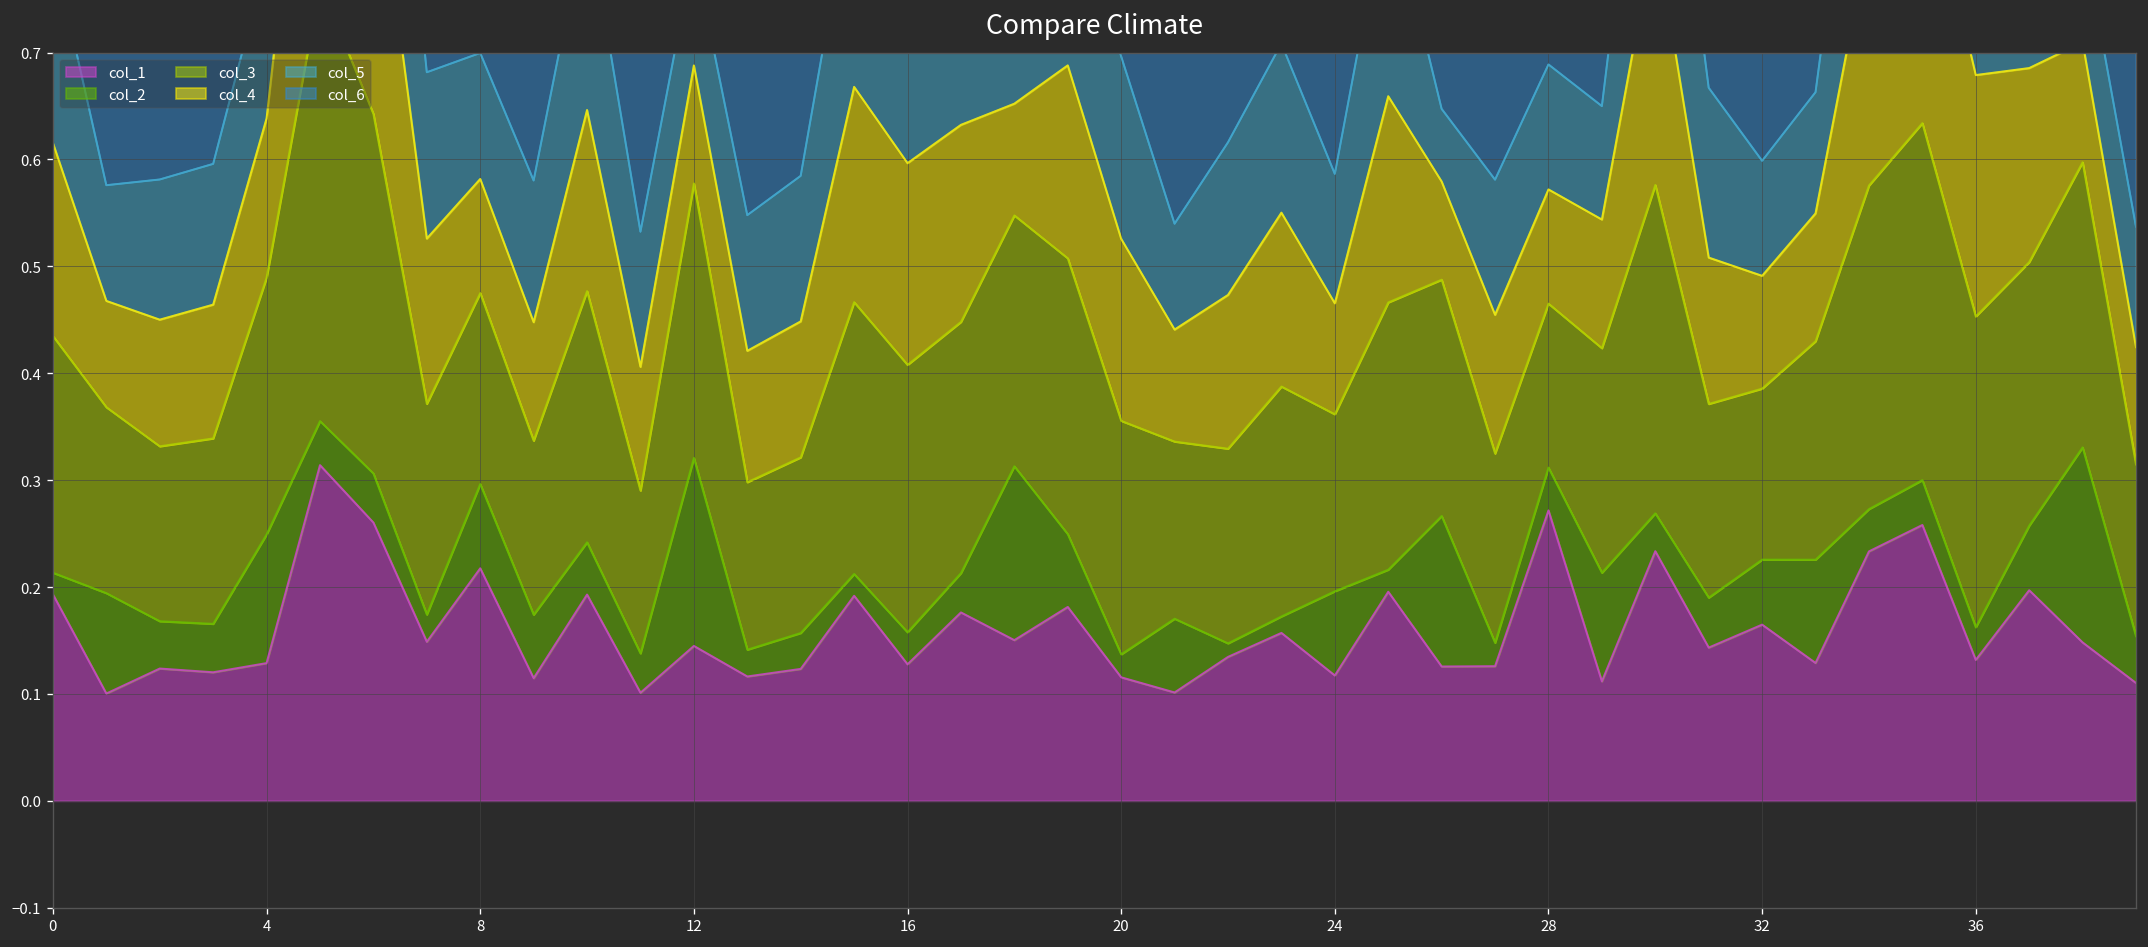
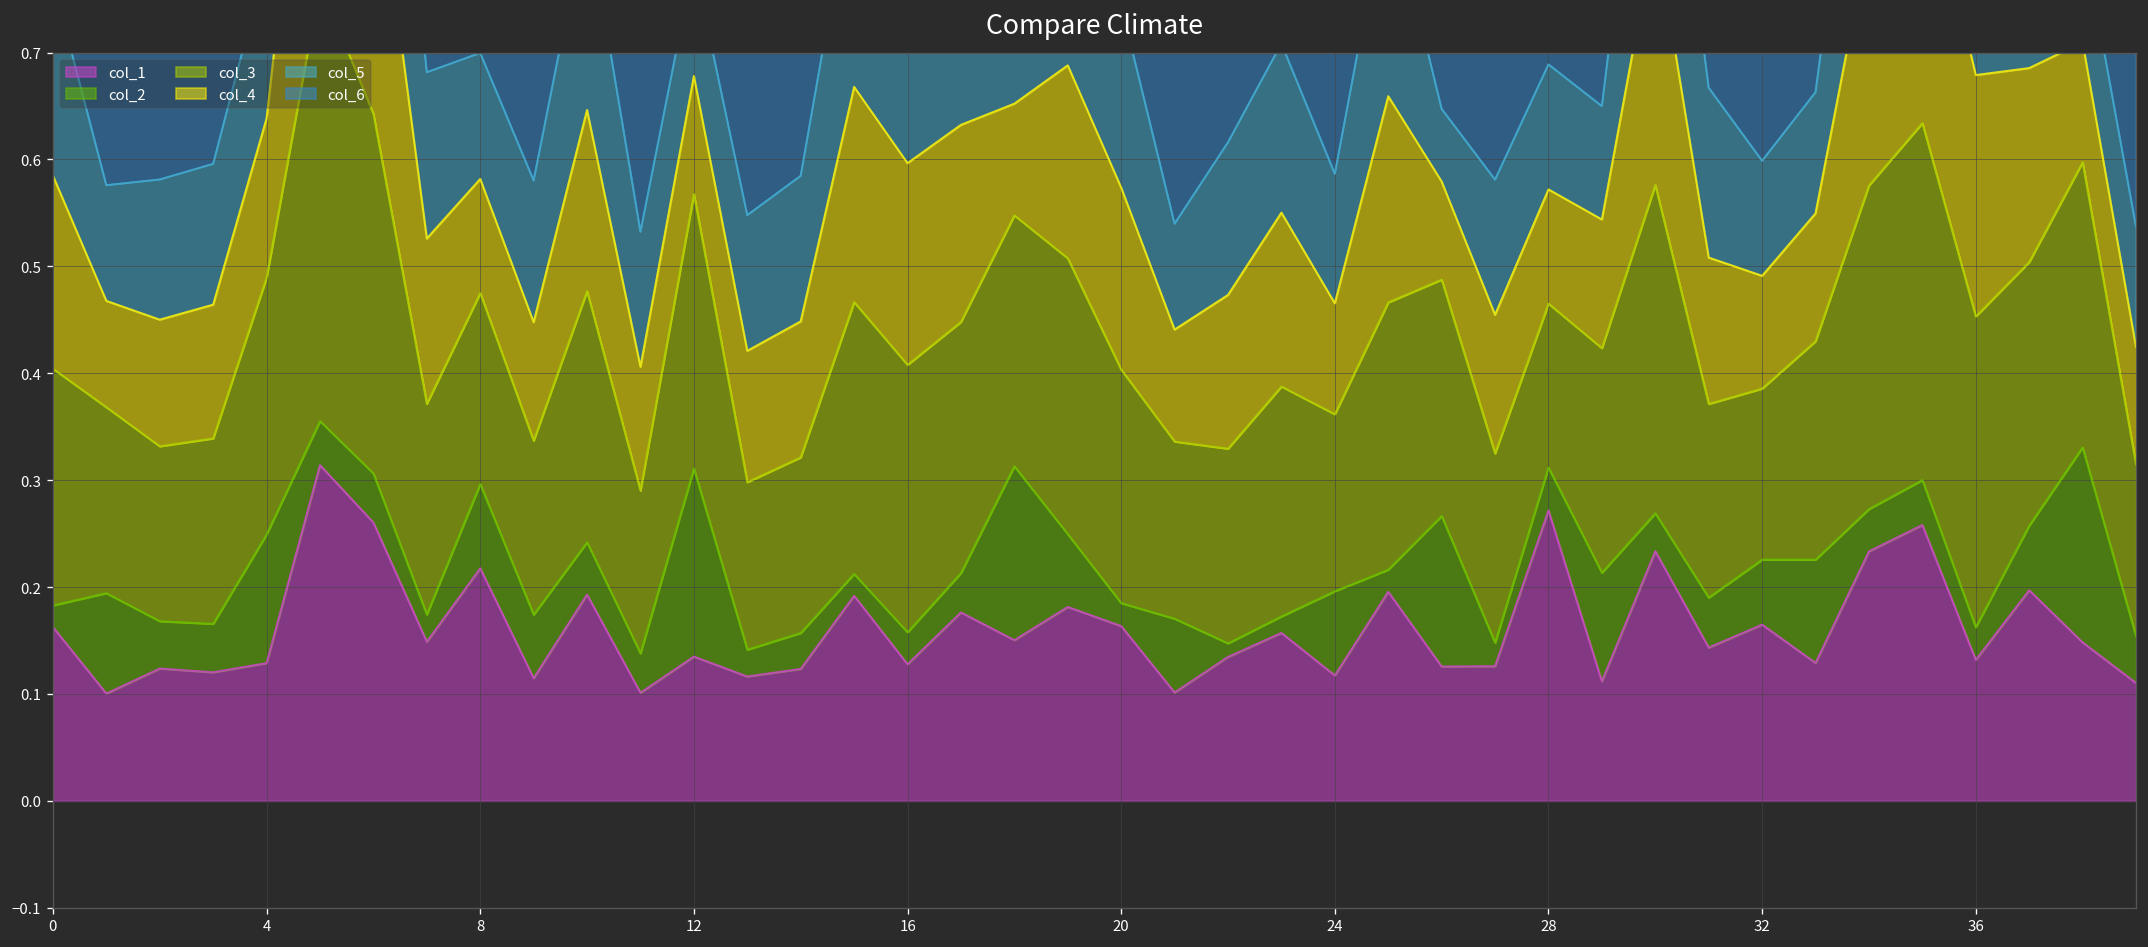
col_1, 0: 0.19 -> 0.16
col_1, 12: 0.14 -> 0.13
col_1, 20: 0.12 -> 0.16
